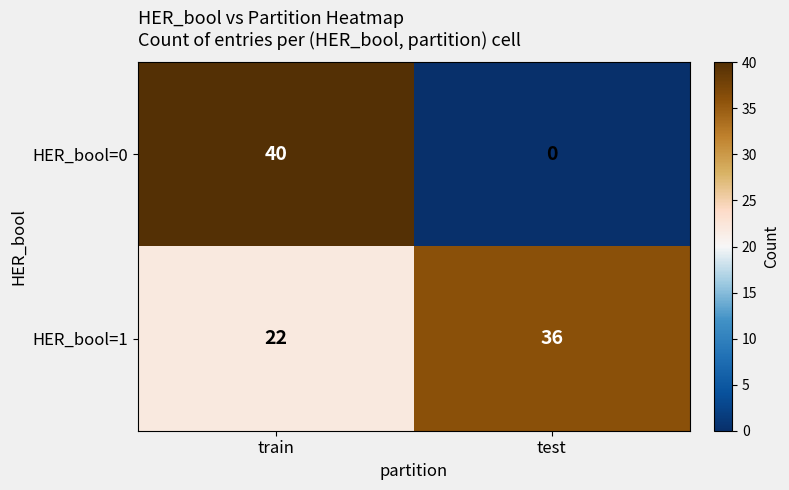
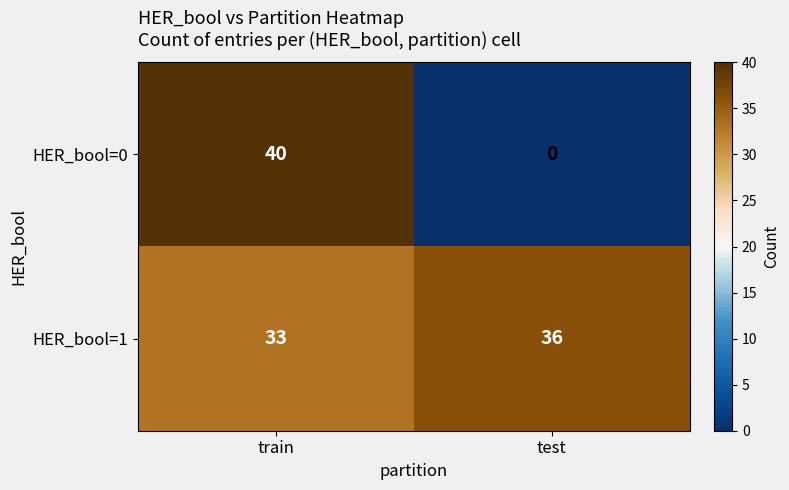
HER_bool=1, train: 22 -> 33
